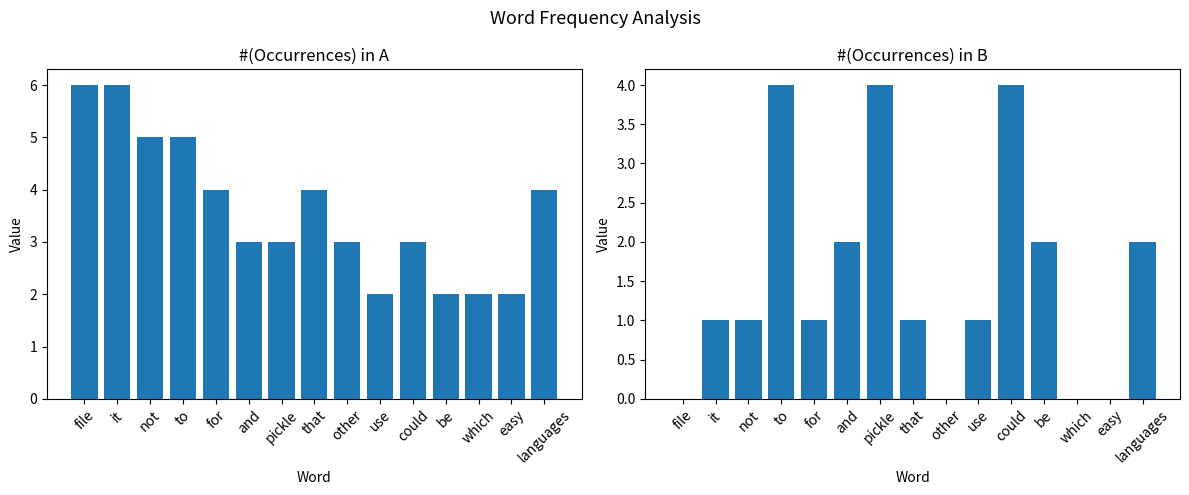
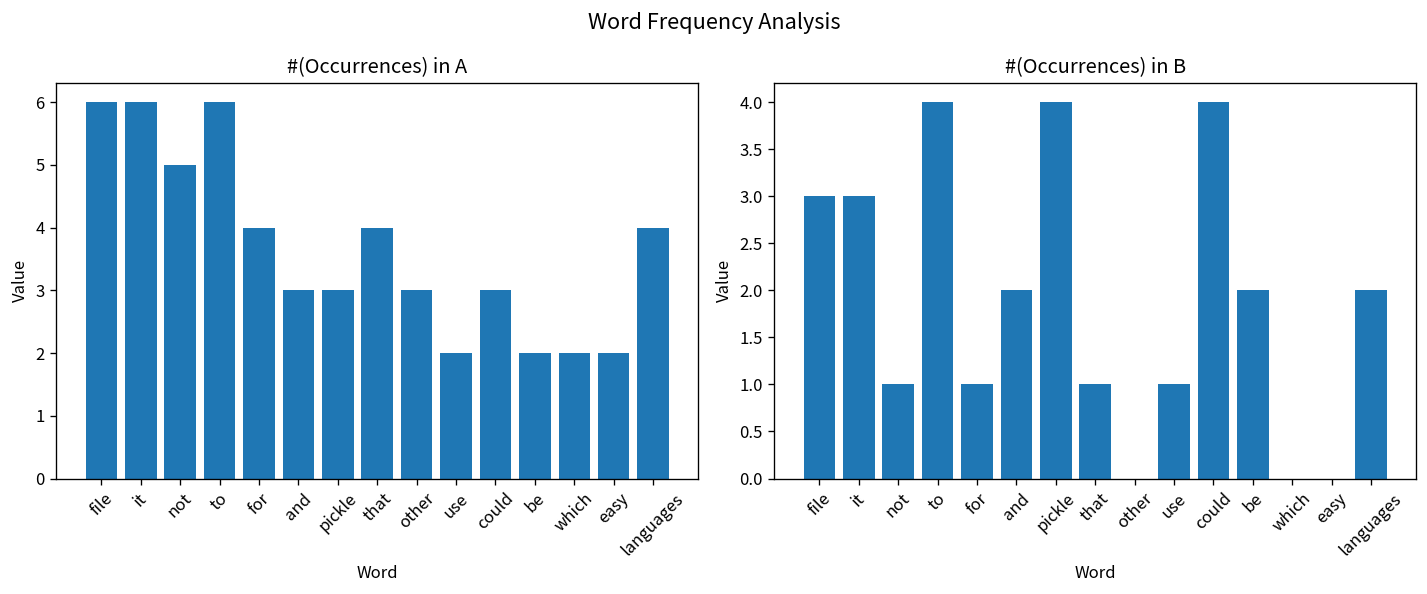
#(Occurrences) in A, to: 5 -> 6
#(Occurrences) in B, file: 0 -> 3
#(Occurrences) in B, it: 1 -> 3
